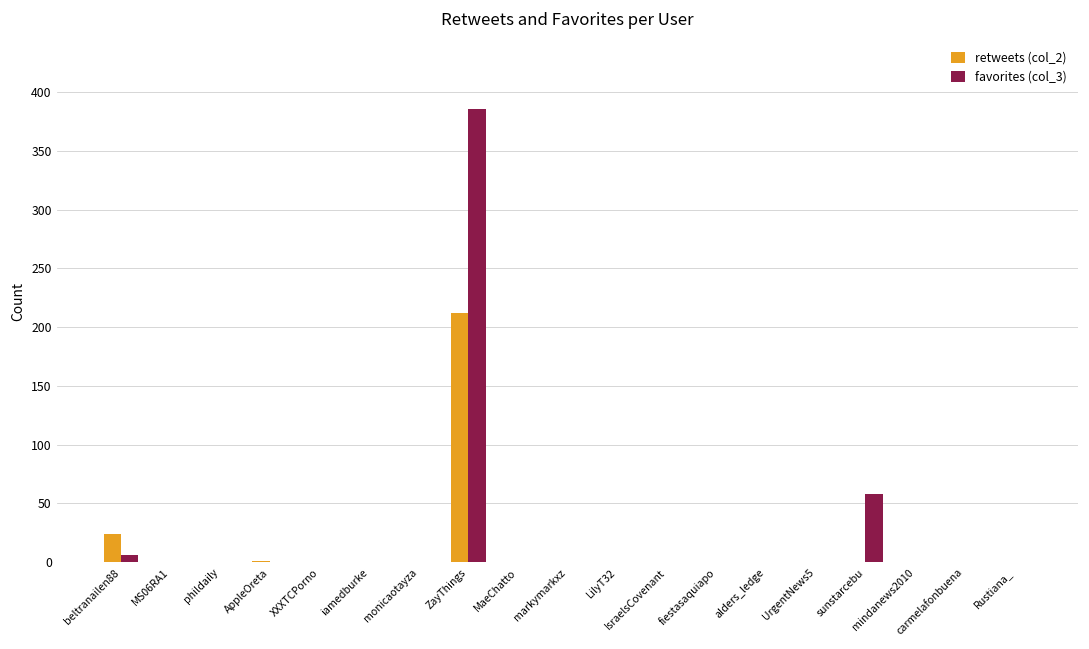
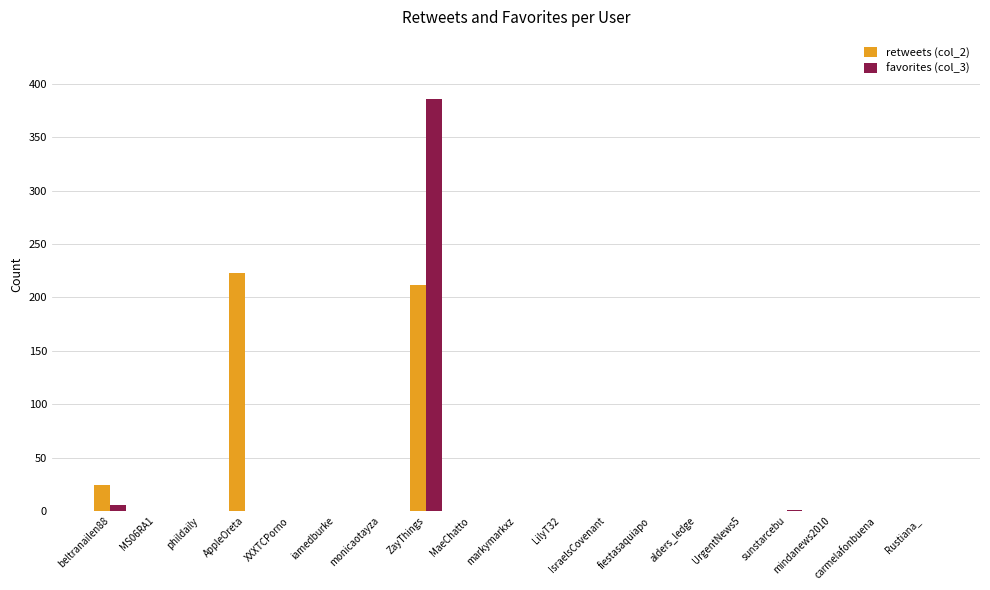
retweets (col_2), AppleOreta: 1 -> 223
favorites (col_3), sunstarcebu: 58 -> 1
